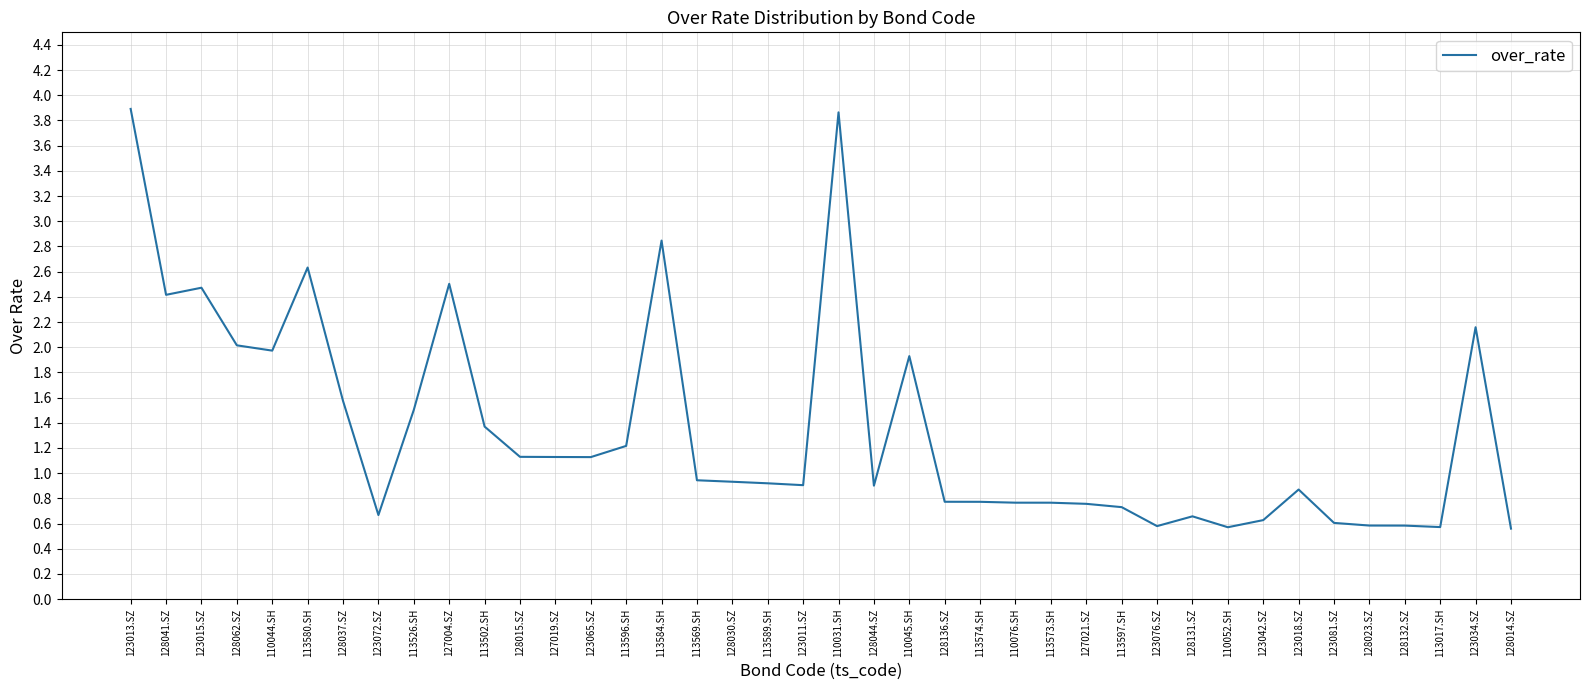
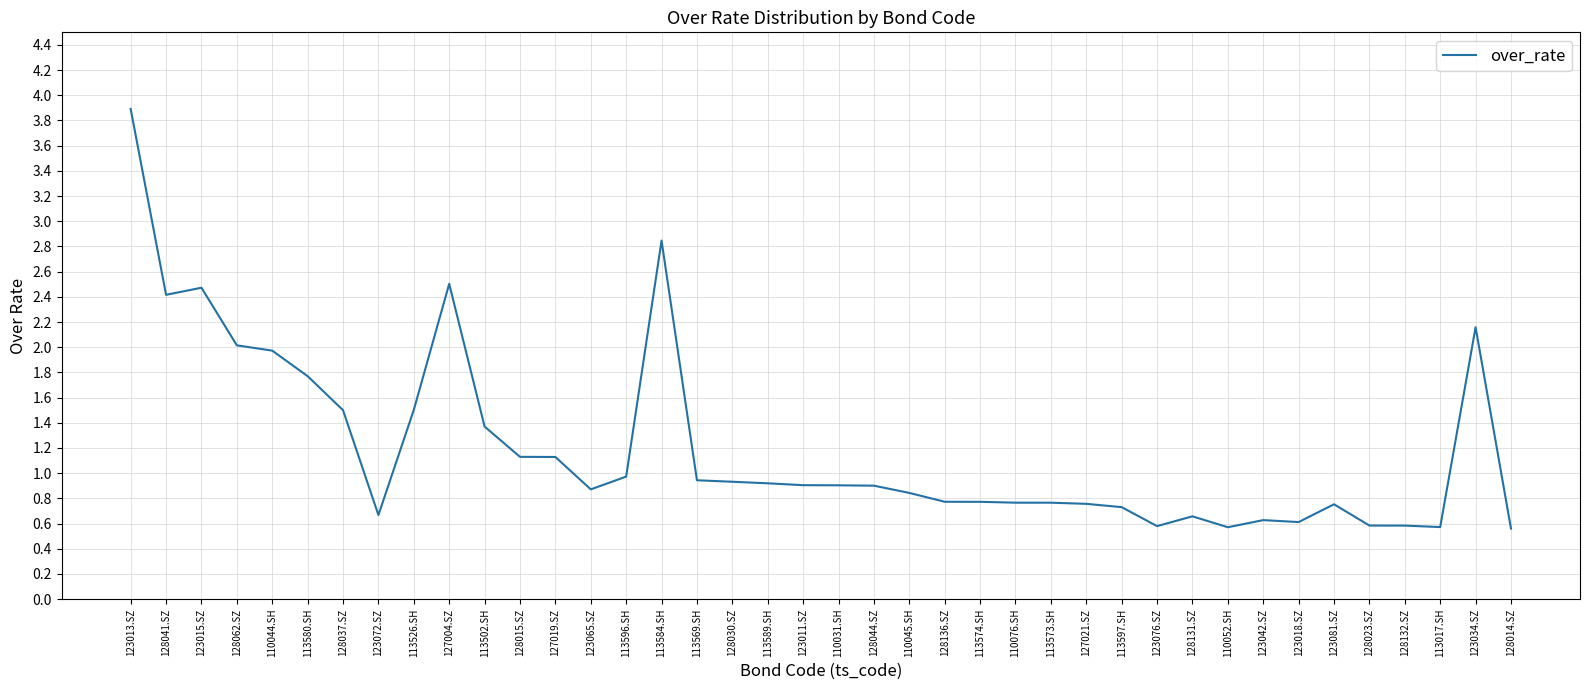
113580.SH: 2.63 -> 1.77
128037.SZ: 1.57 -> 1.50
123065.SZ: 1.13 -> 0.87
113596.SH: 1.22 -> 0.97
110031.SH: 3.86 -> 0.90
110045.SH: 1.93 -> 0.84
123018.SZ: 0.87 -> 0.61
123081.SZ: 0.60 -> 0.75
